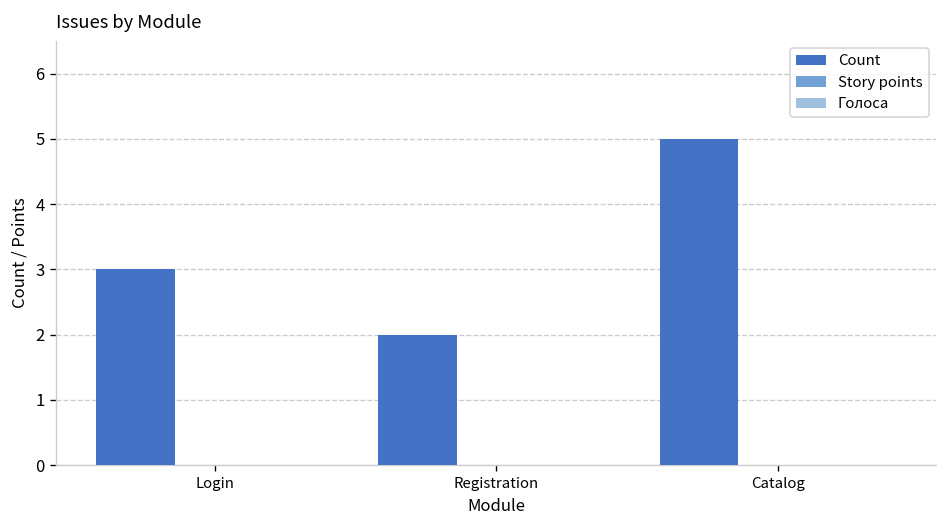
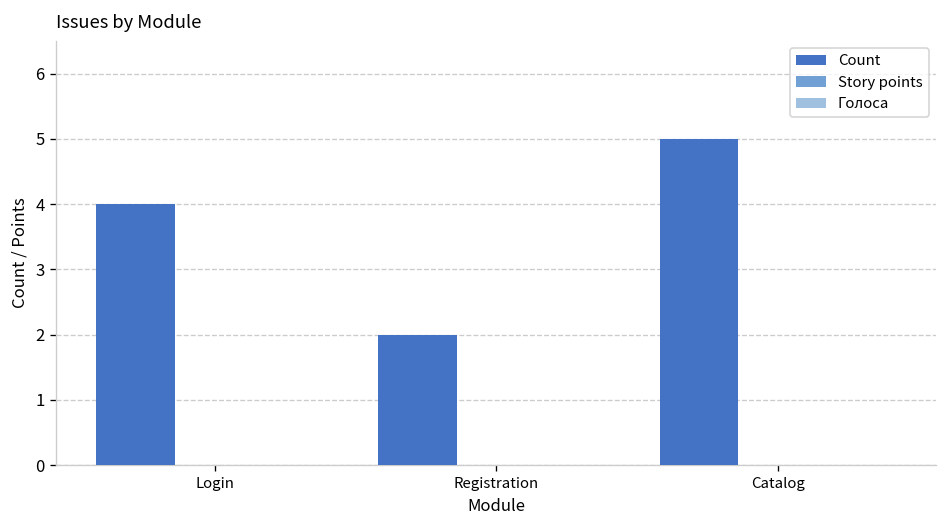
Count, Login: 3 -> 4
